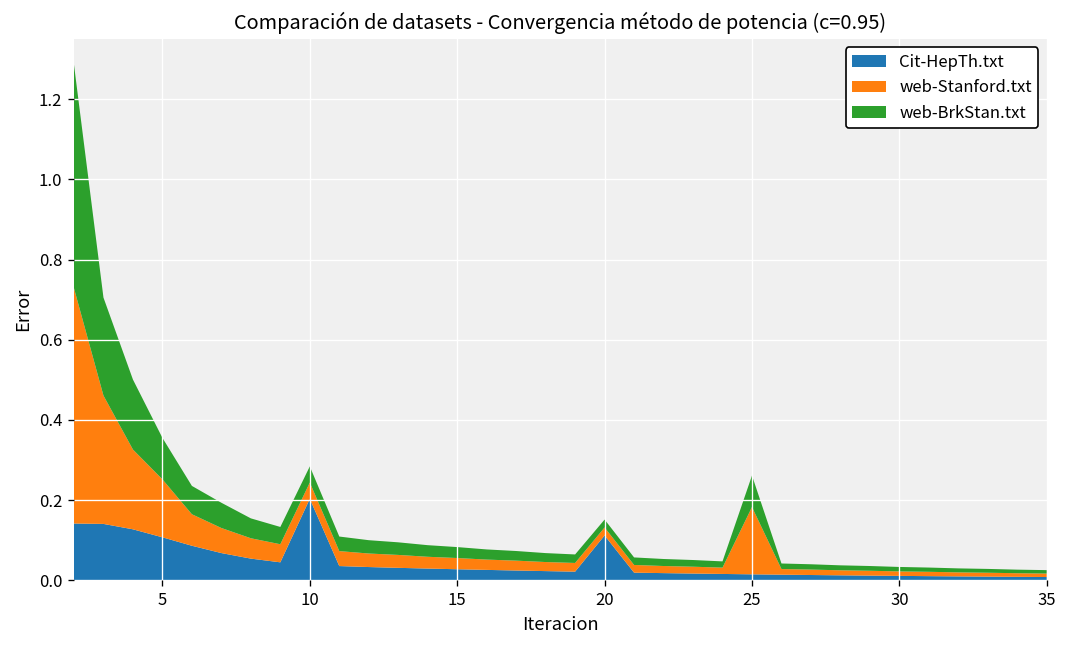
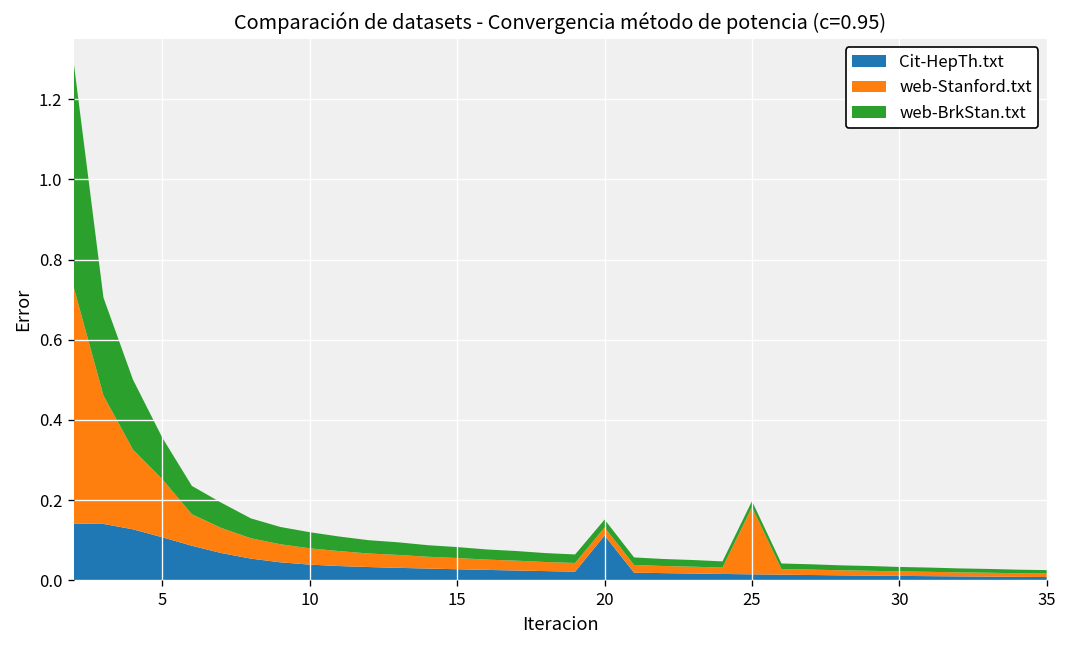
Cit-HepTh.txt, 10: 0.20 -> 0.04
web-BrkStan.txt, 25: 0.08 -> 0.01
